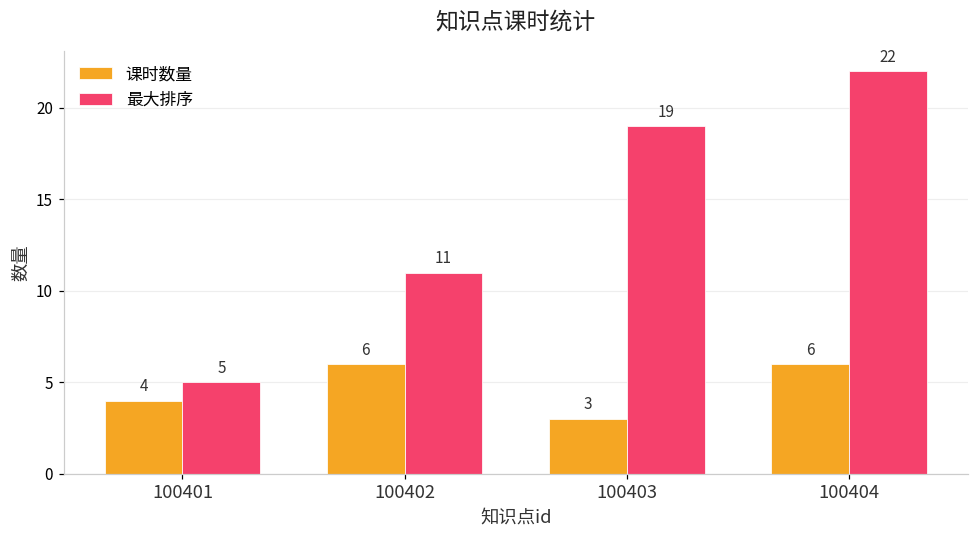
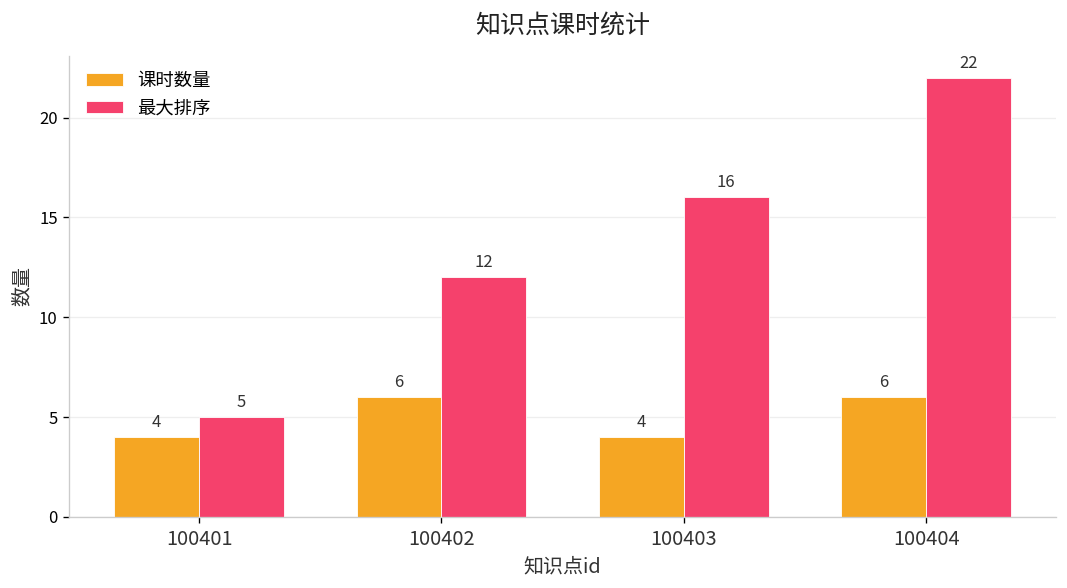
最大排序, 100402: 11 -> 12
课时数量, 100403: 3 -> 4
最大排序, 100403: 19 -> 16
